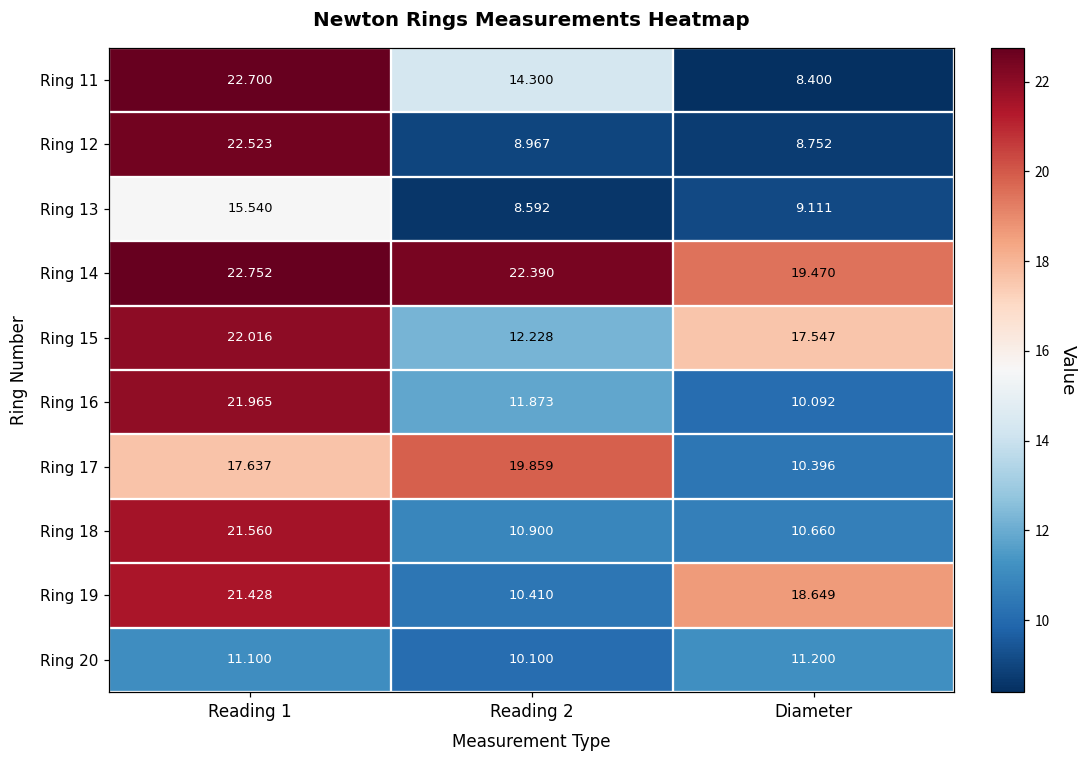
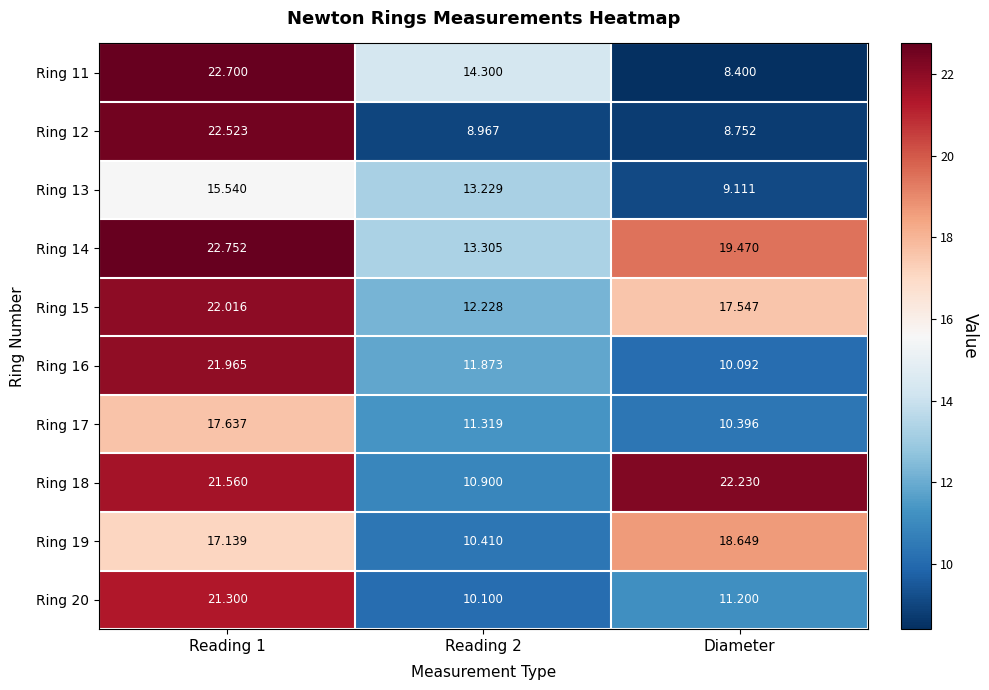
Ring 13, Reading 2: 8.592 -> 13.229
Ring 14, Reading 2: 22.390 -> 13.305
Ring 17, Reading 2: 19.859 -> 11.319
Ring 18, Diameter: 10.660 -> 22.230
Ring 19, Reading 1: 21.428 -> 17.139
Ring 20, Reading 1: 11.100 -> 21.300
